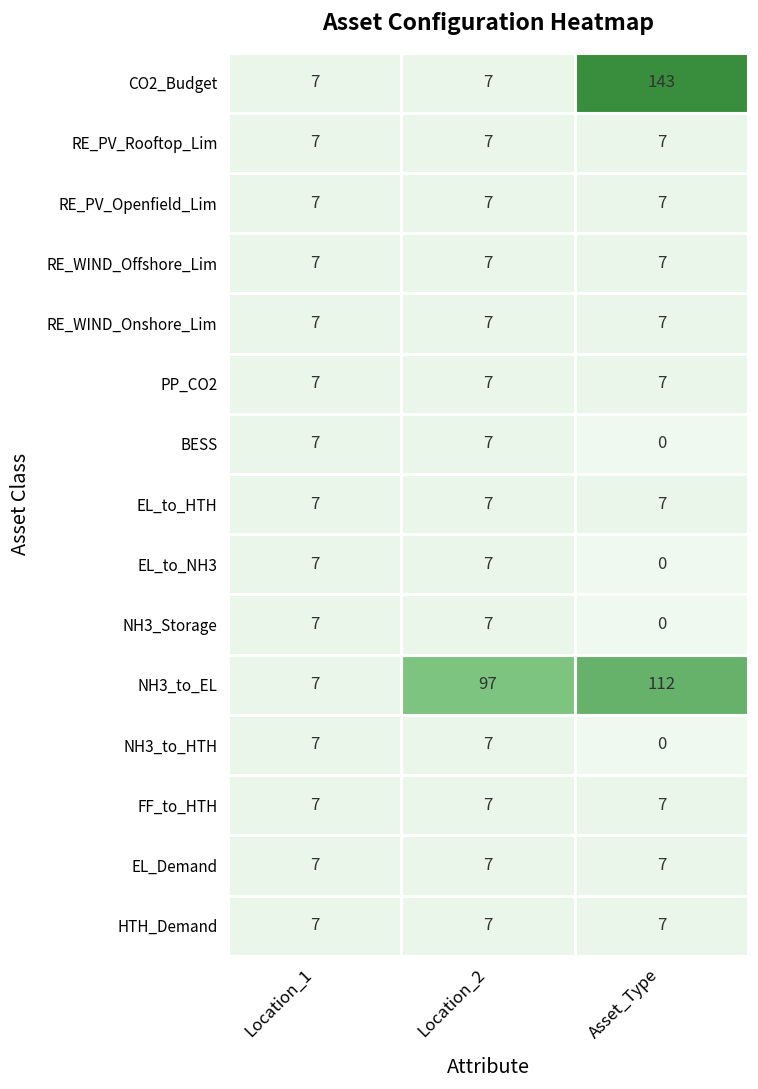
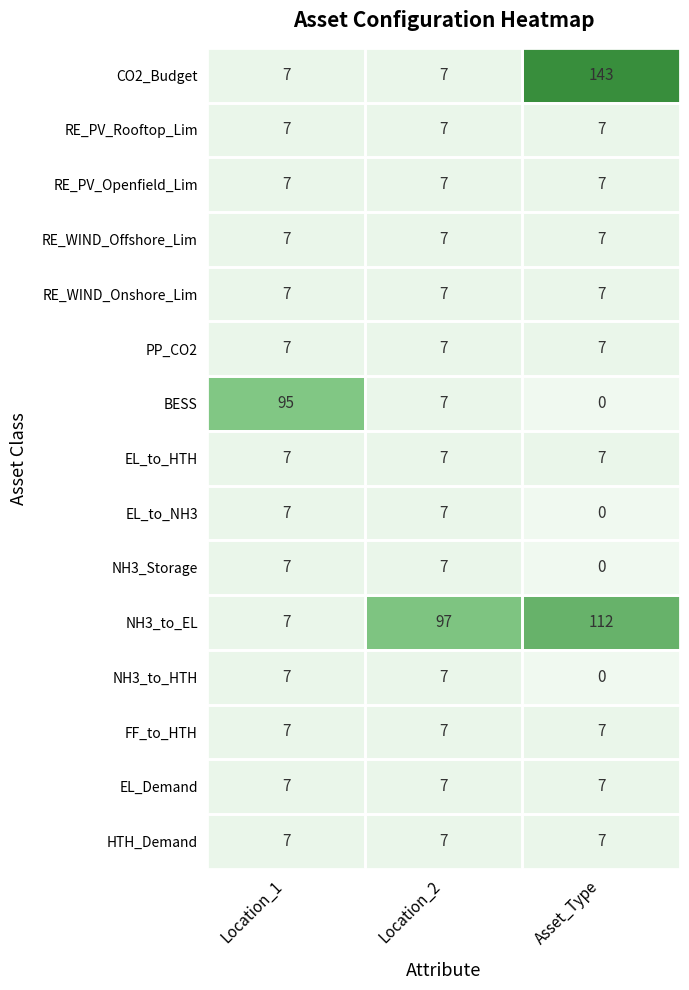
BESS, Location_1: 7 -> 95
